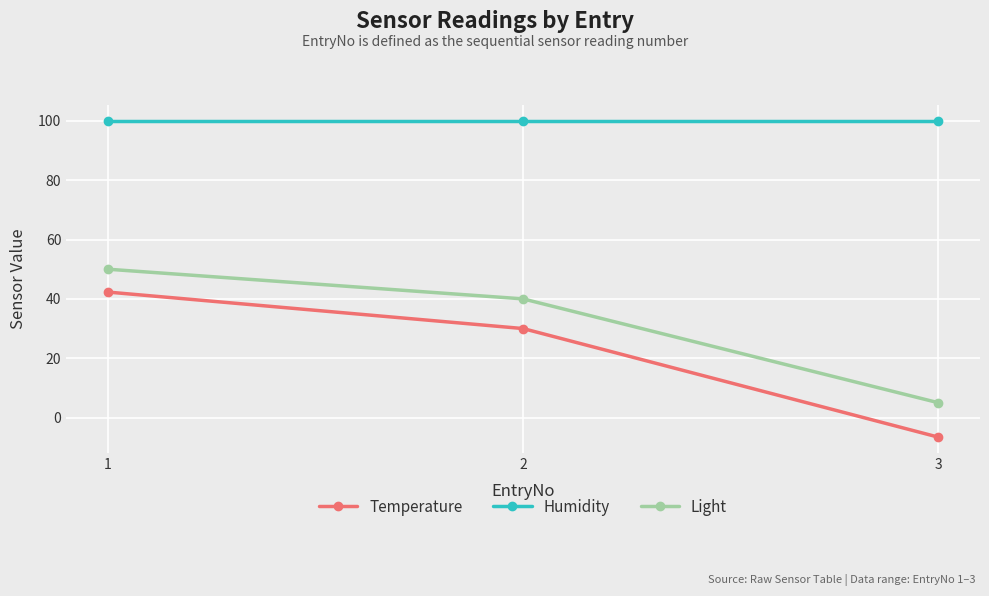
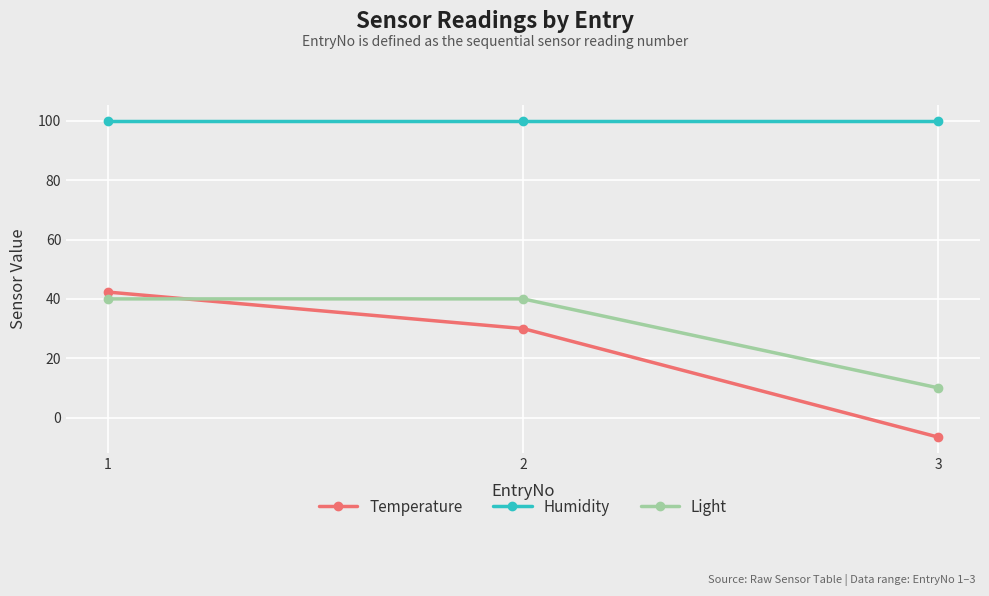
Light, 1: 50 -> 40
Light, 3: 5 -> 10
